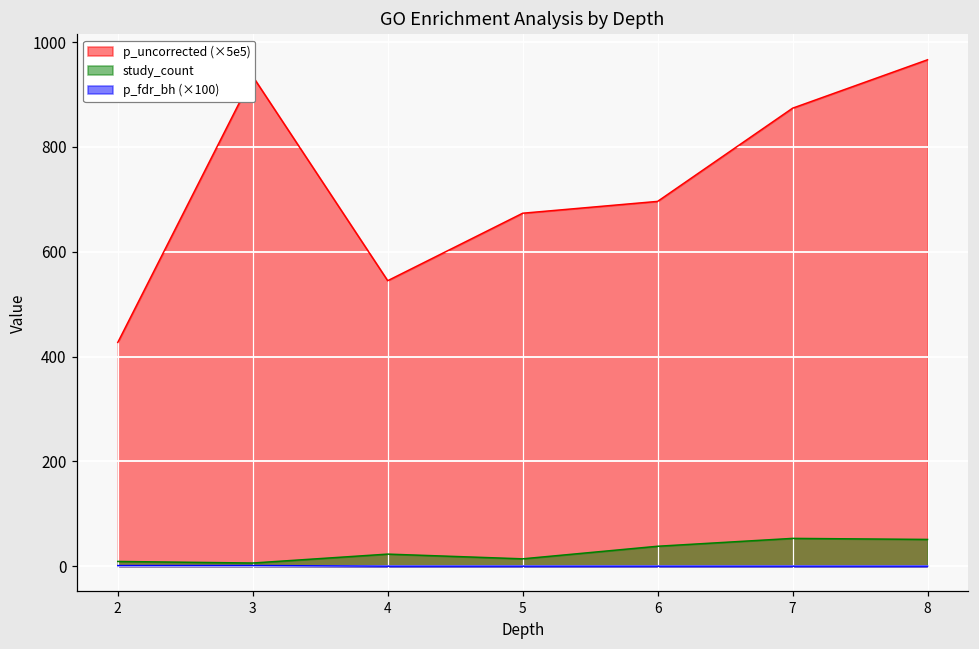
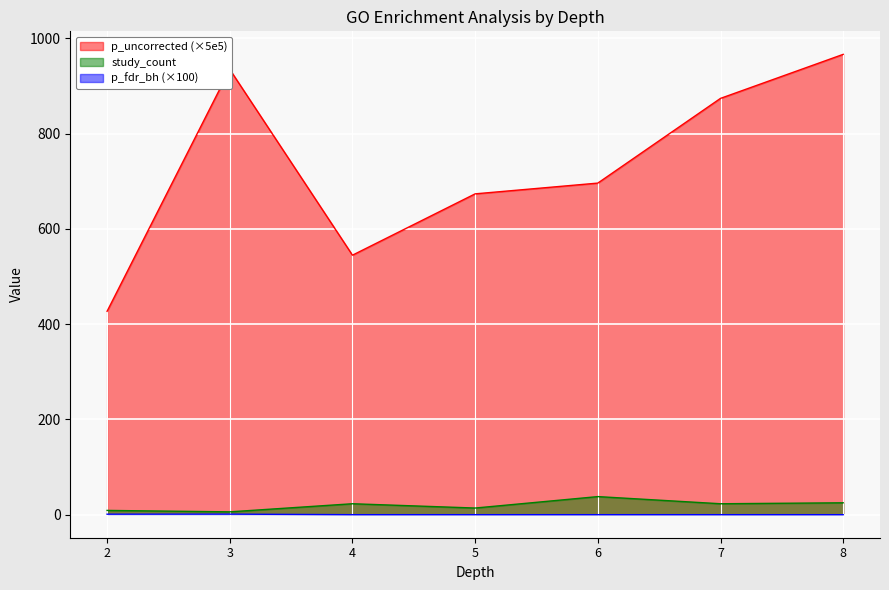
study_count, 7: 50 -> 20
study_count, 8: 50 -> 30
